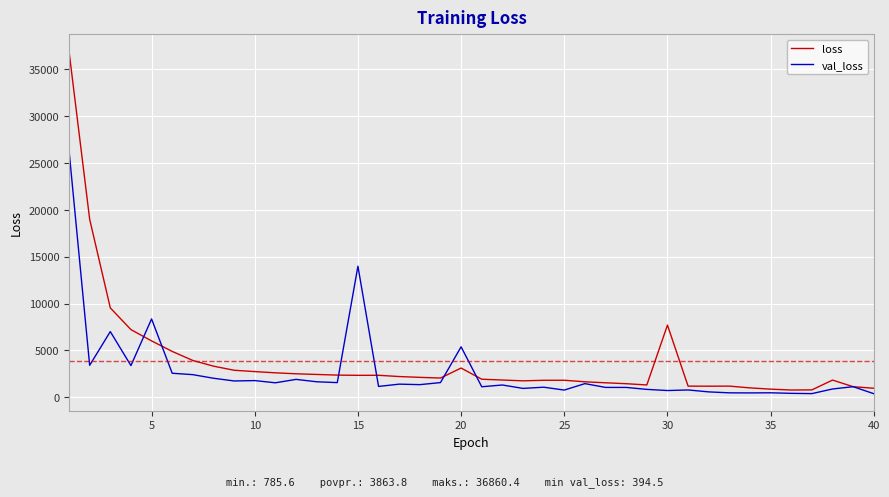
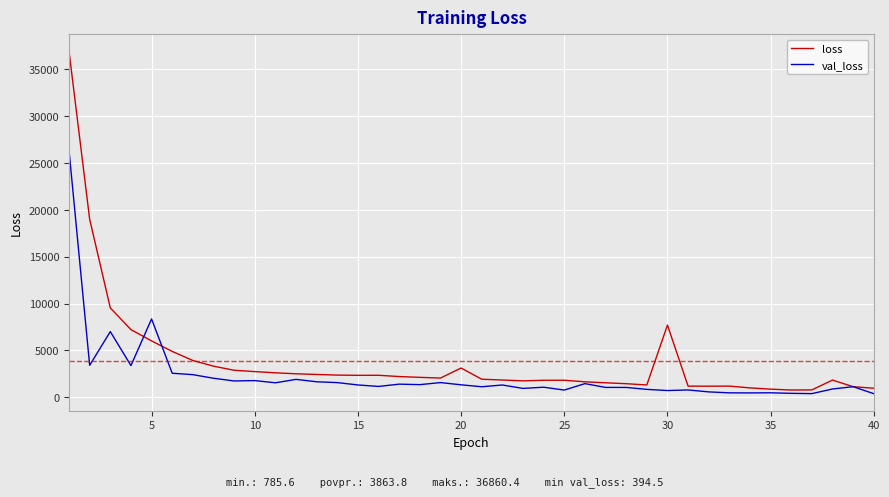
val_loss, 15: 14000 -> 1000
val_loss, 20: 5000 -> 1000
